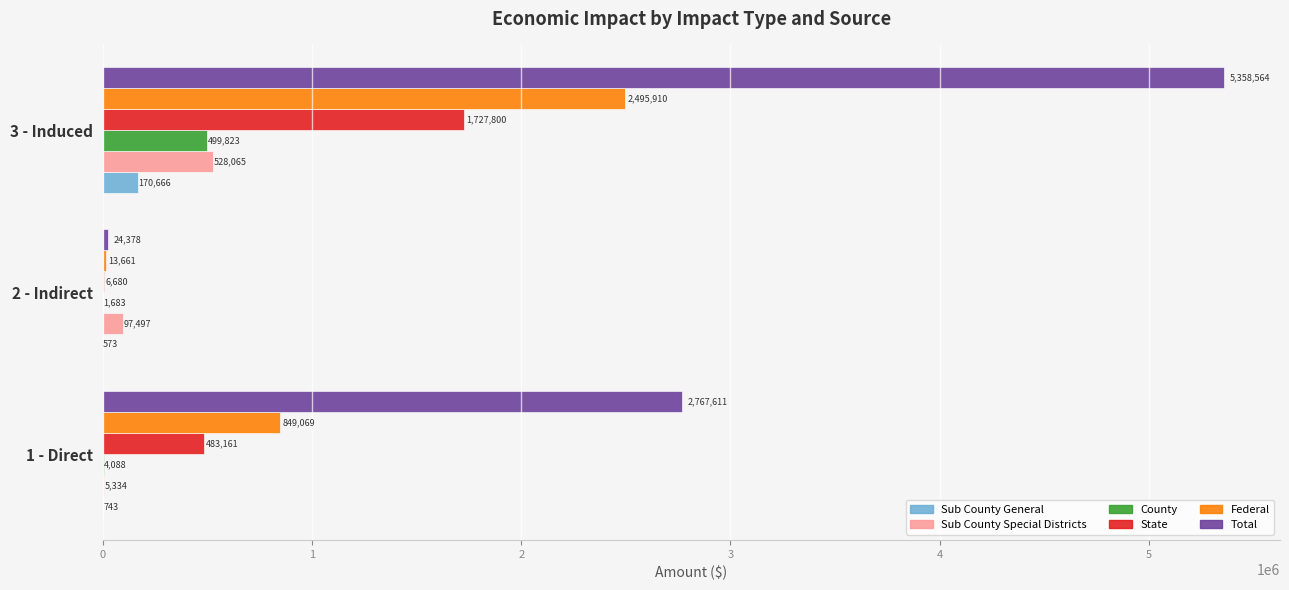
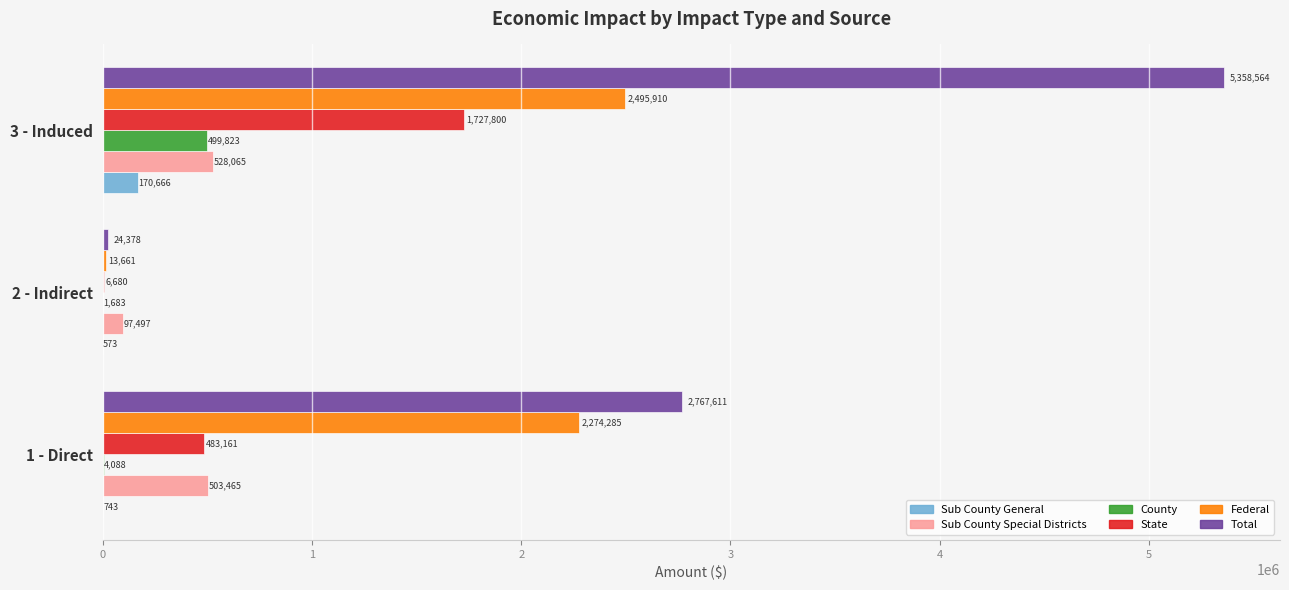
Federal, 1 - Direct: 849,069 -> 2,274,285
Sub County Special Districts, 1 - Direct: 5,334 -> 503,465
